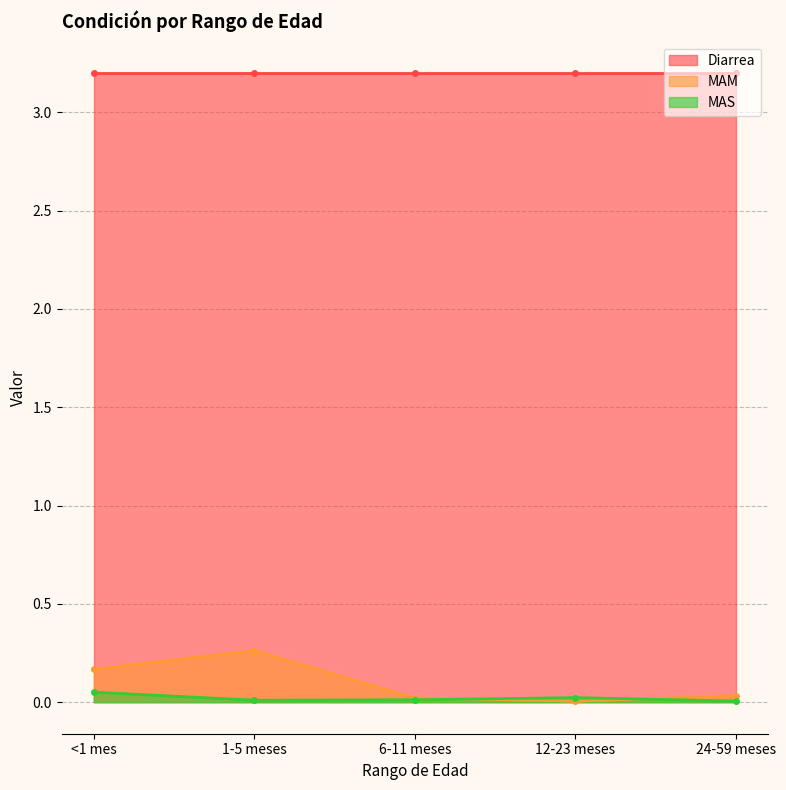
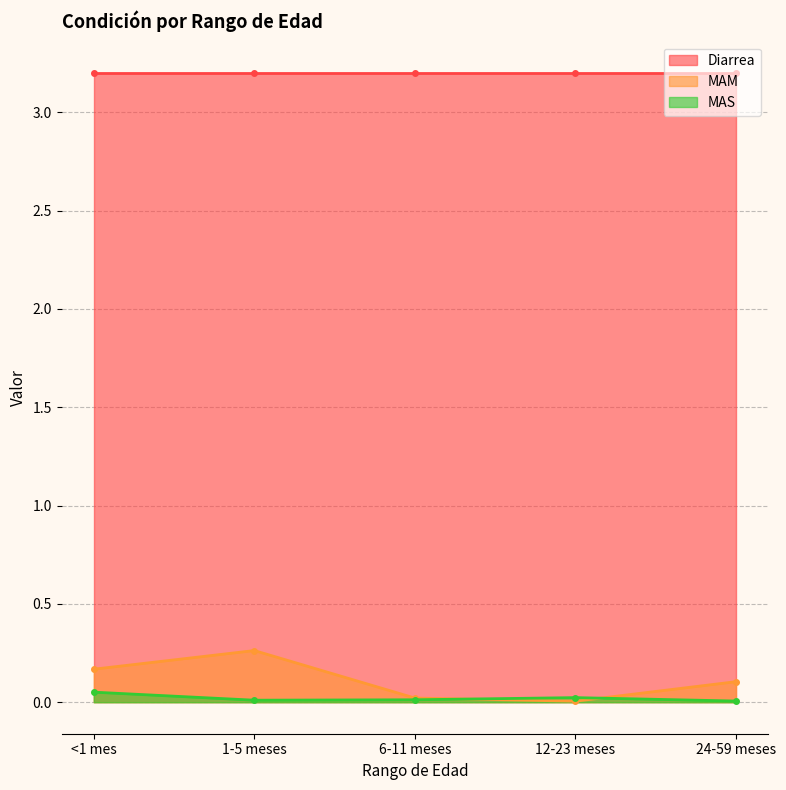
MAM, 24-59 meses: 0.03 -> 0.10
